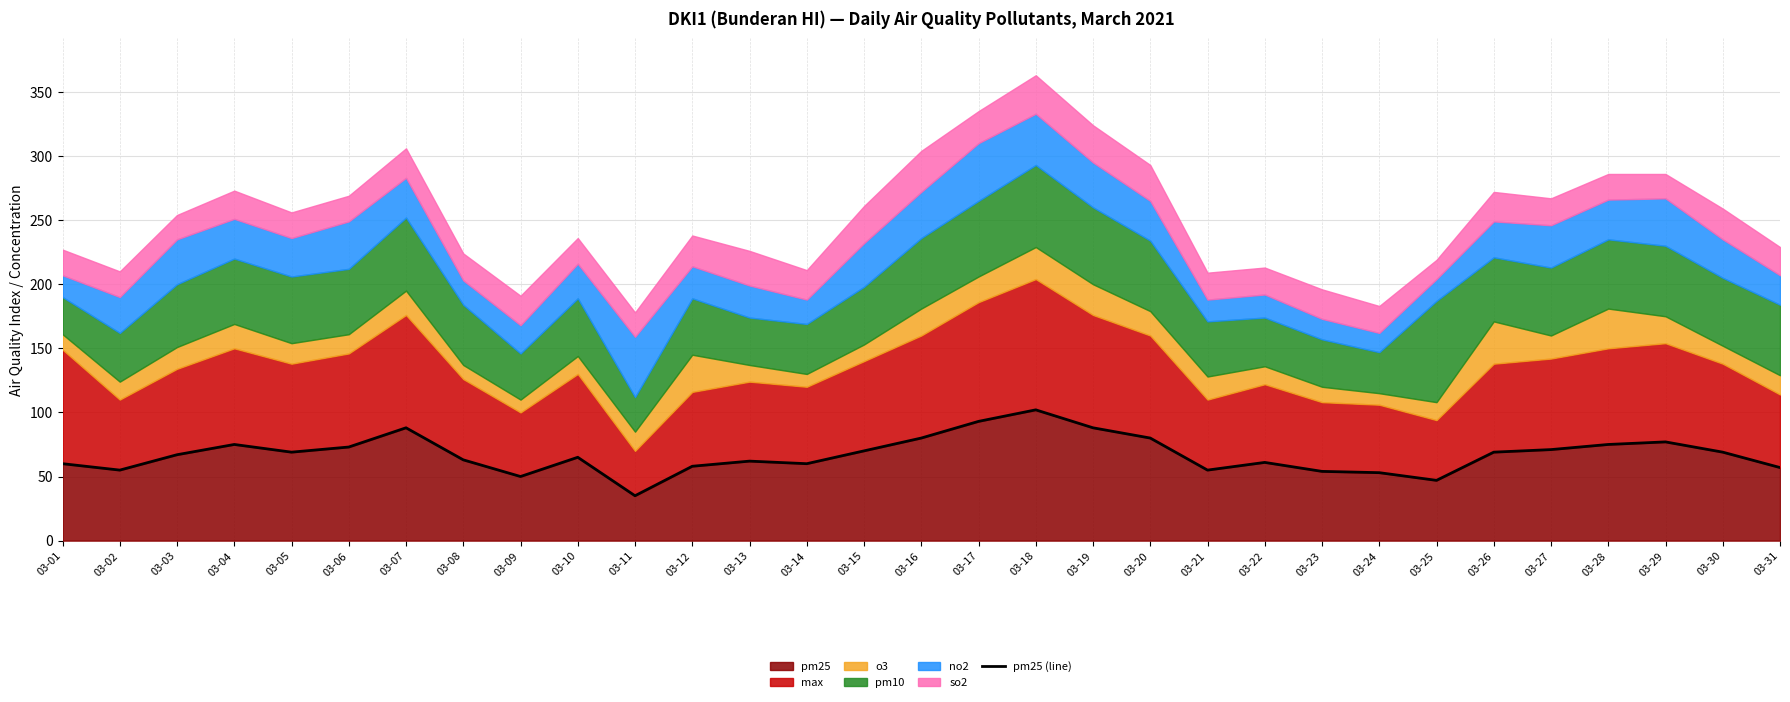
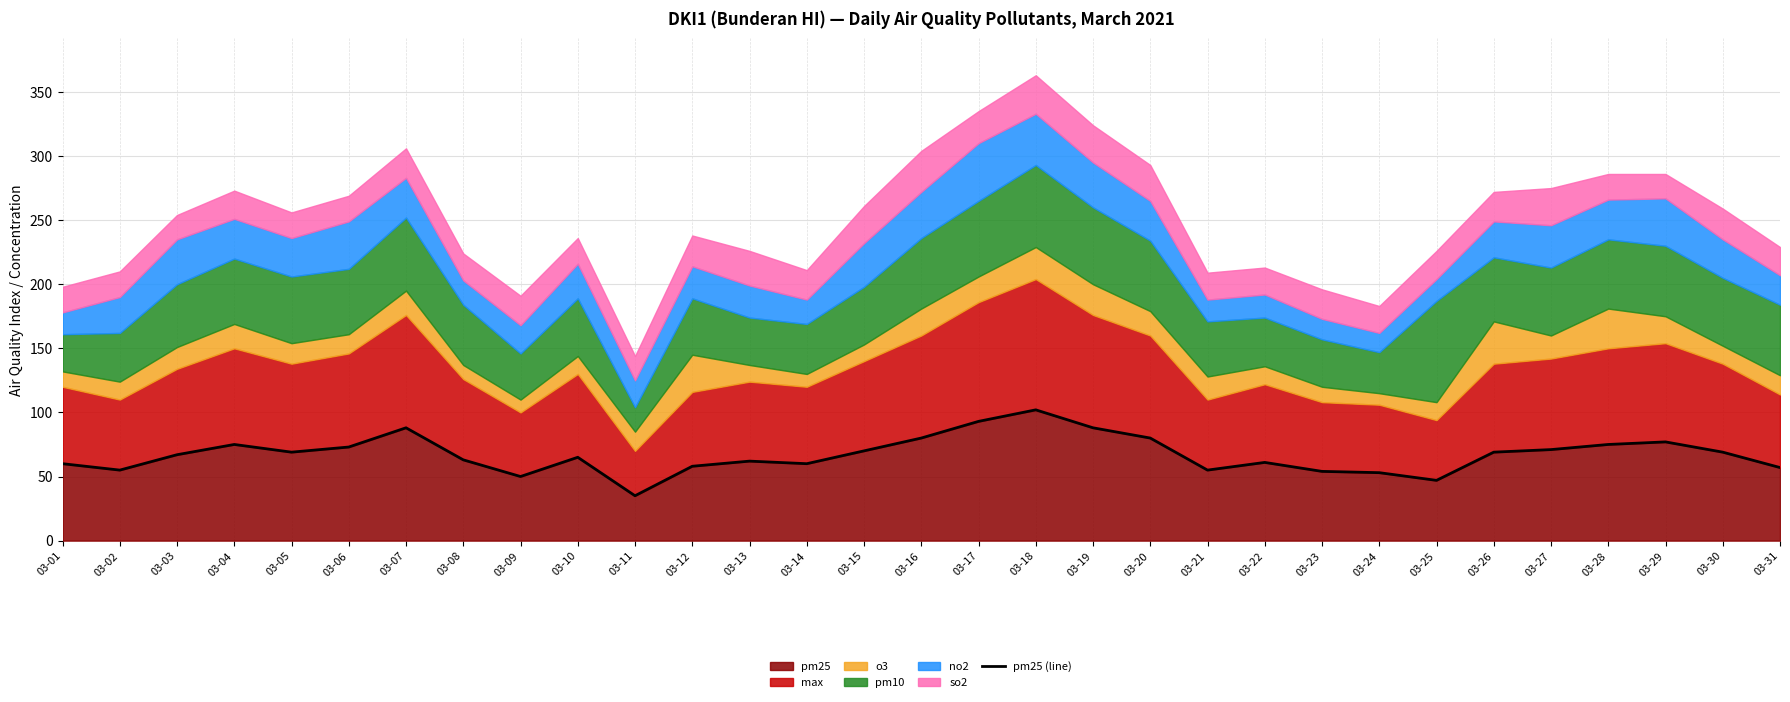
max, 03-01: 89 -> 60
pm10, 03-11: 27 -> 19
no2, 03-11: 47 -> 21
so2, 03-25: 15 -> 22
so2, 03-27: 21 -> 29
